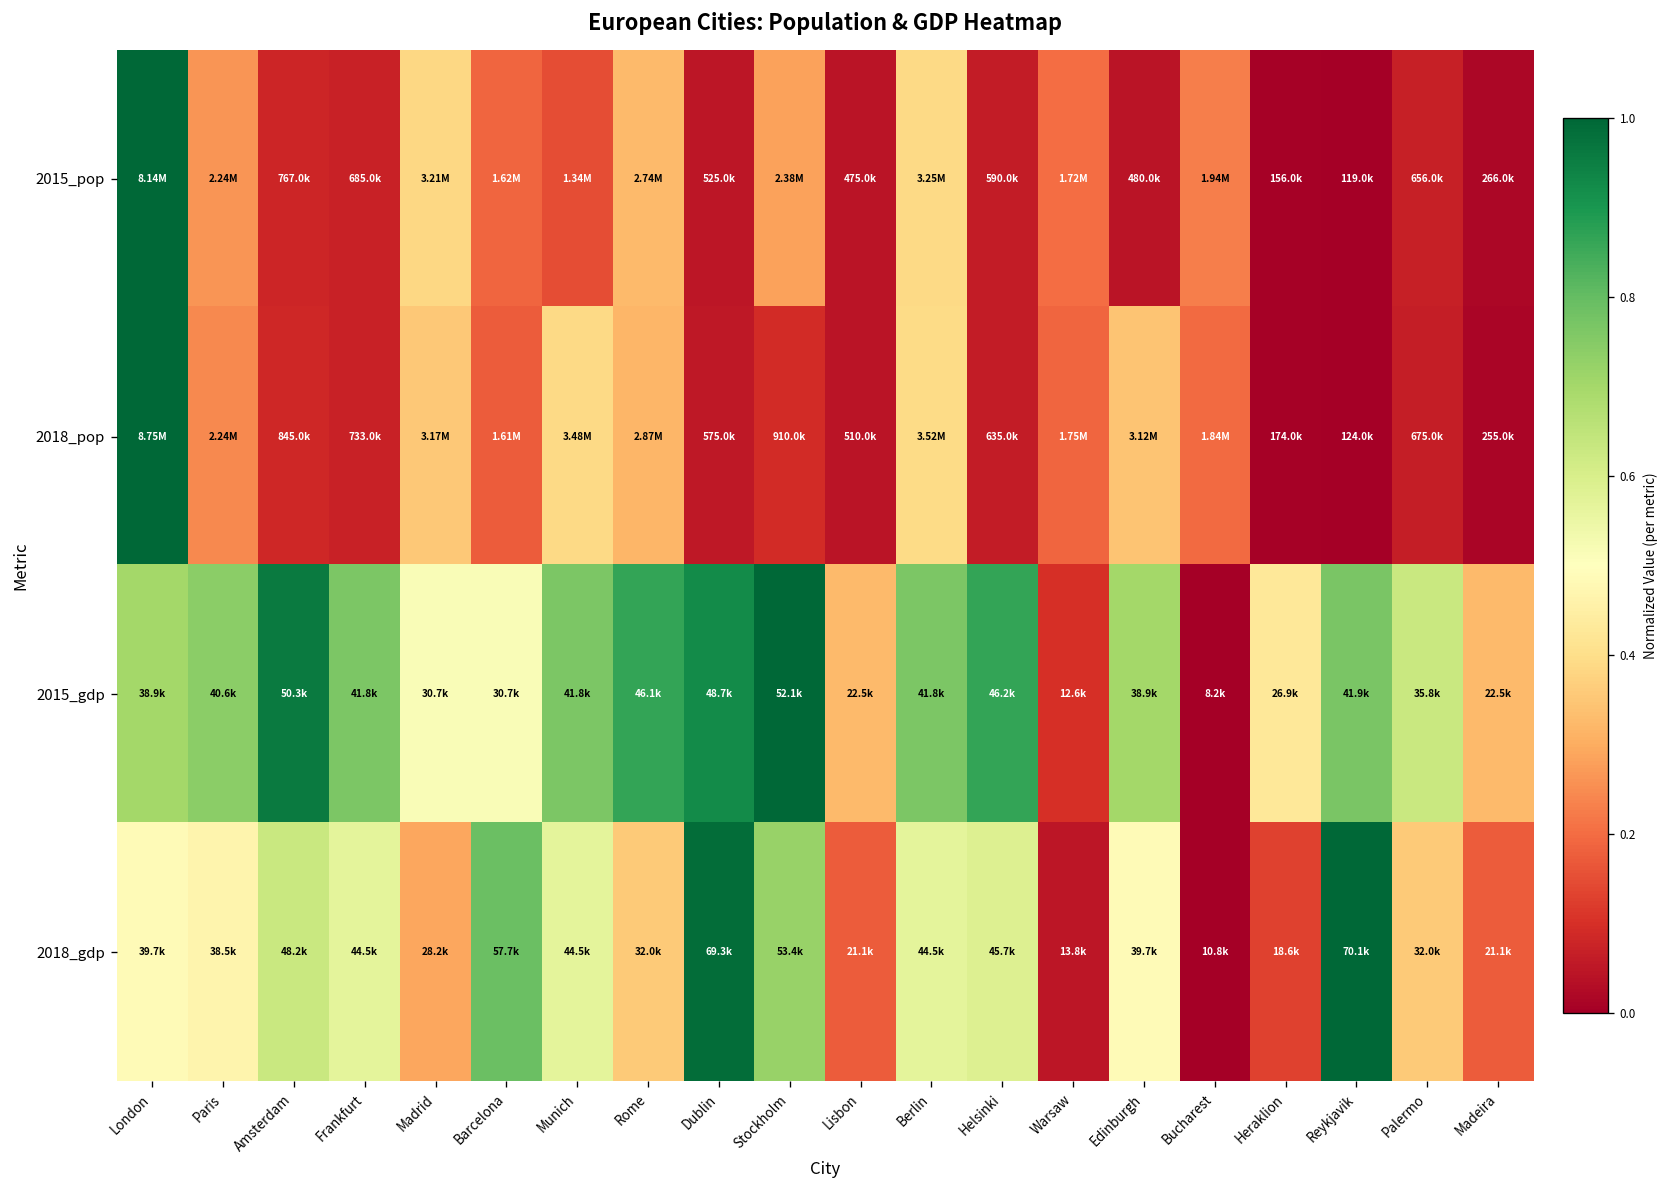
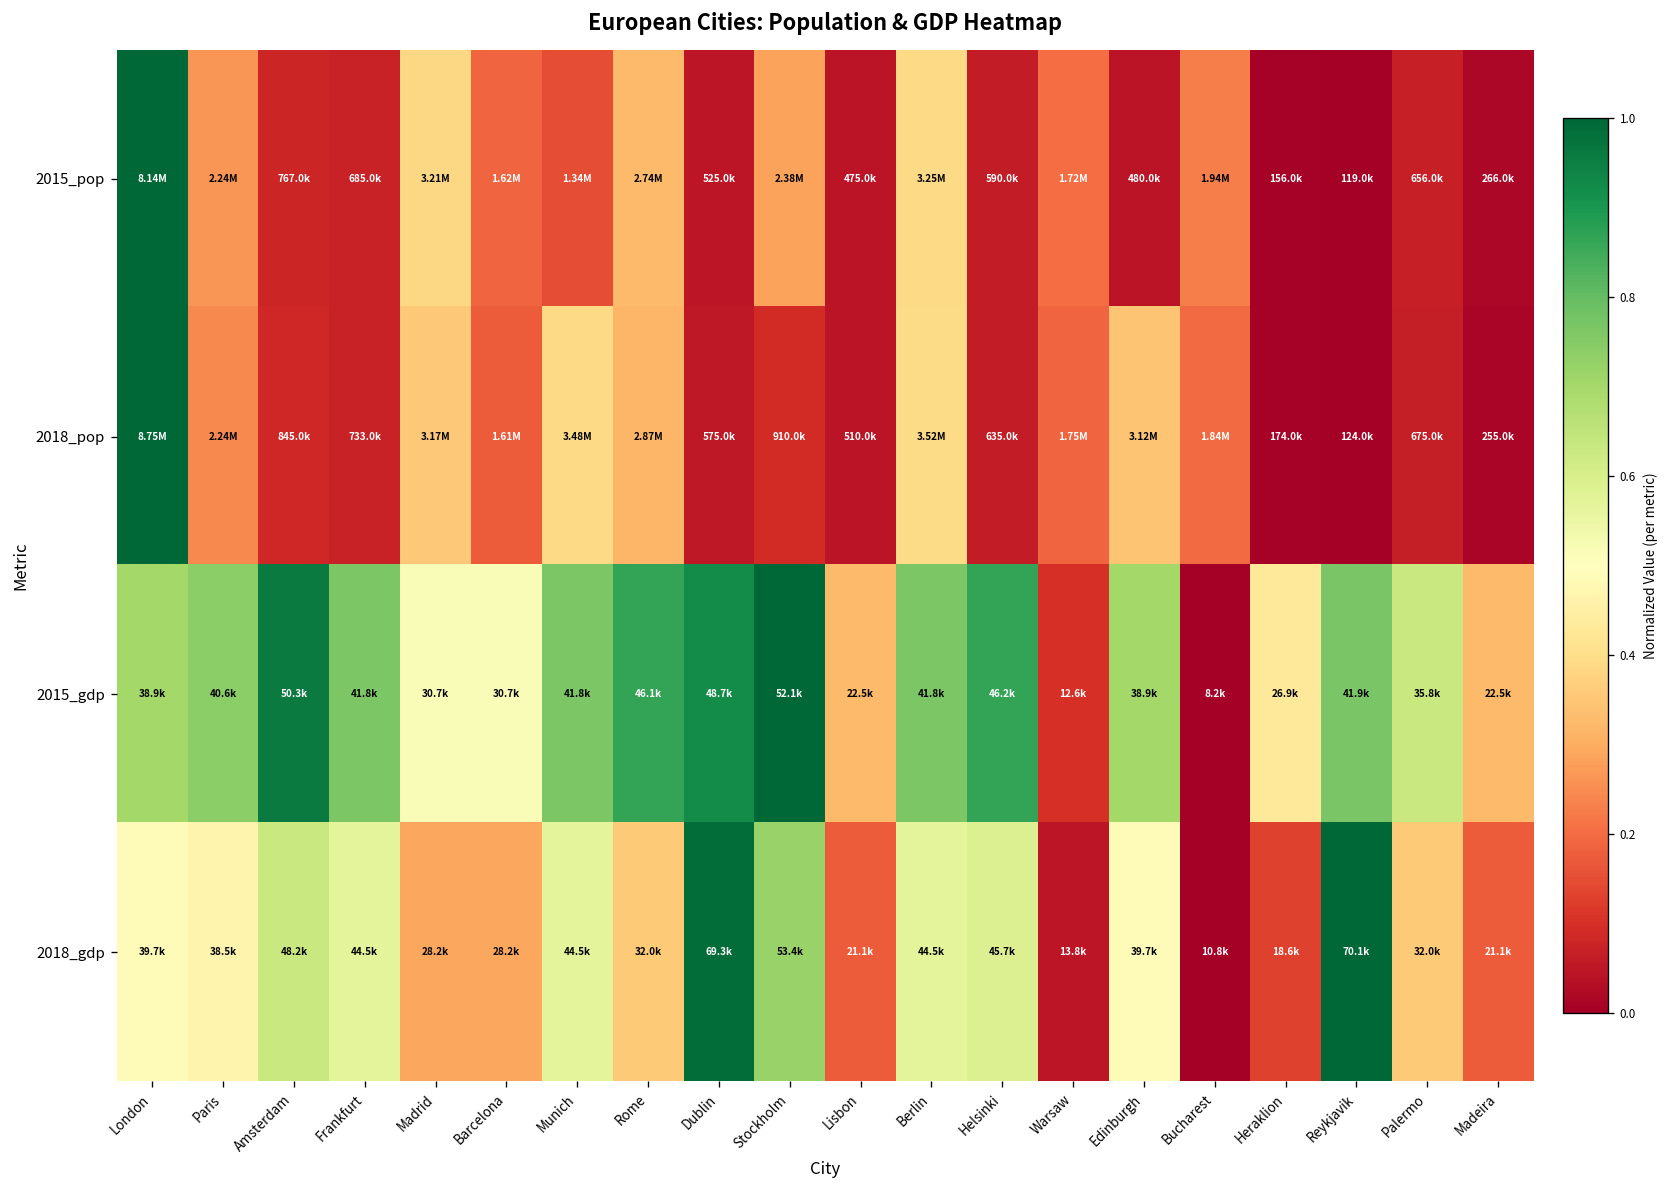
2018_gdp, Barcelona: 57.7k -> 28.2k
